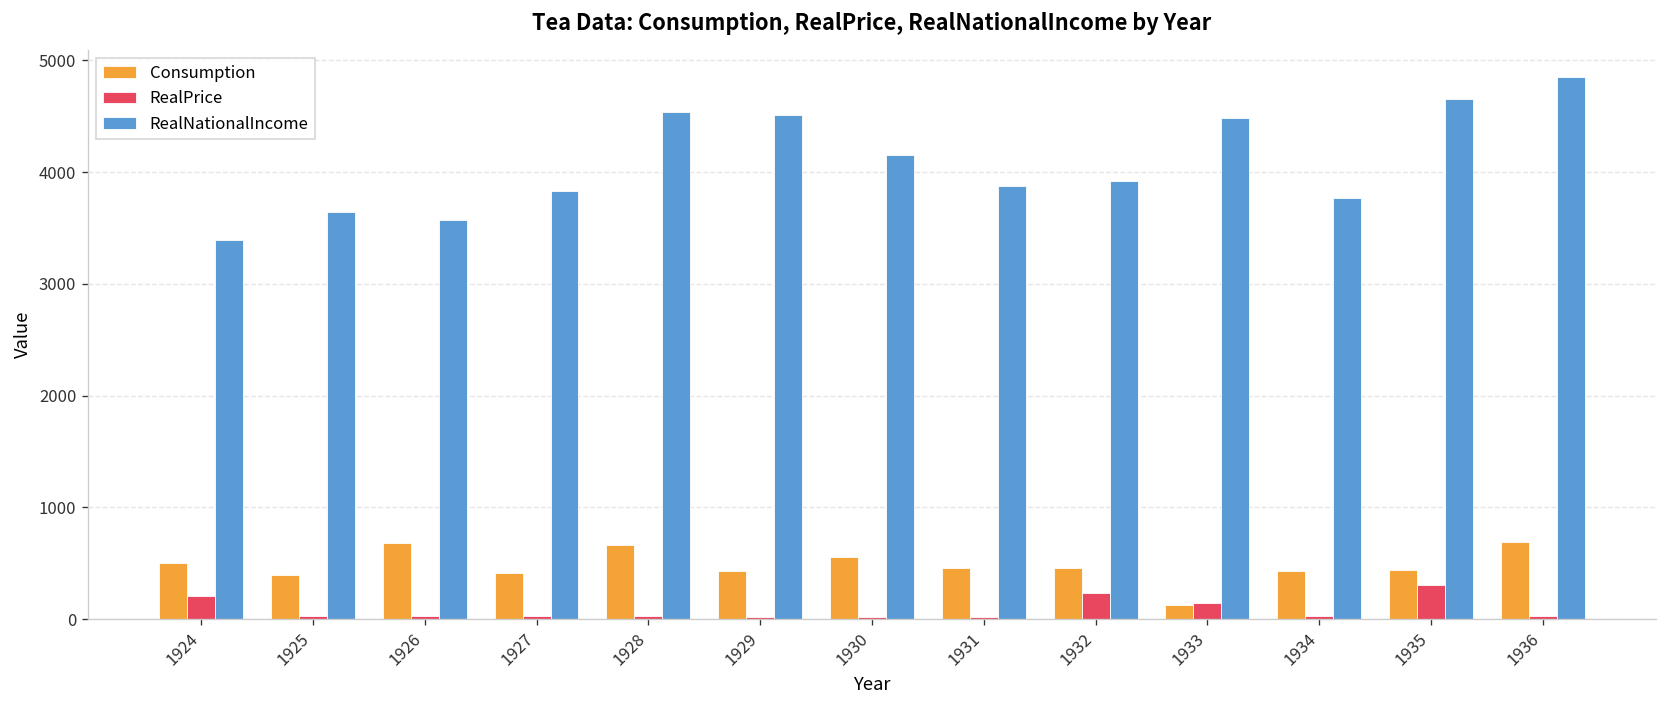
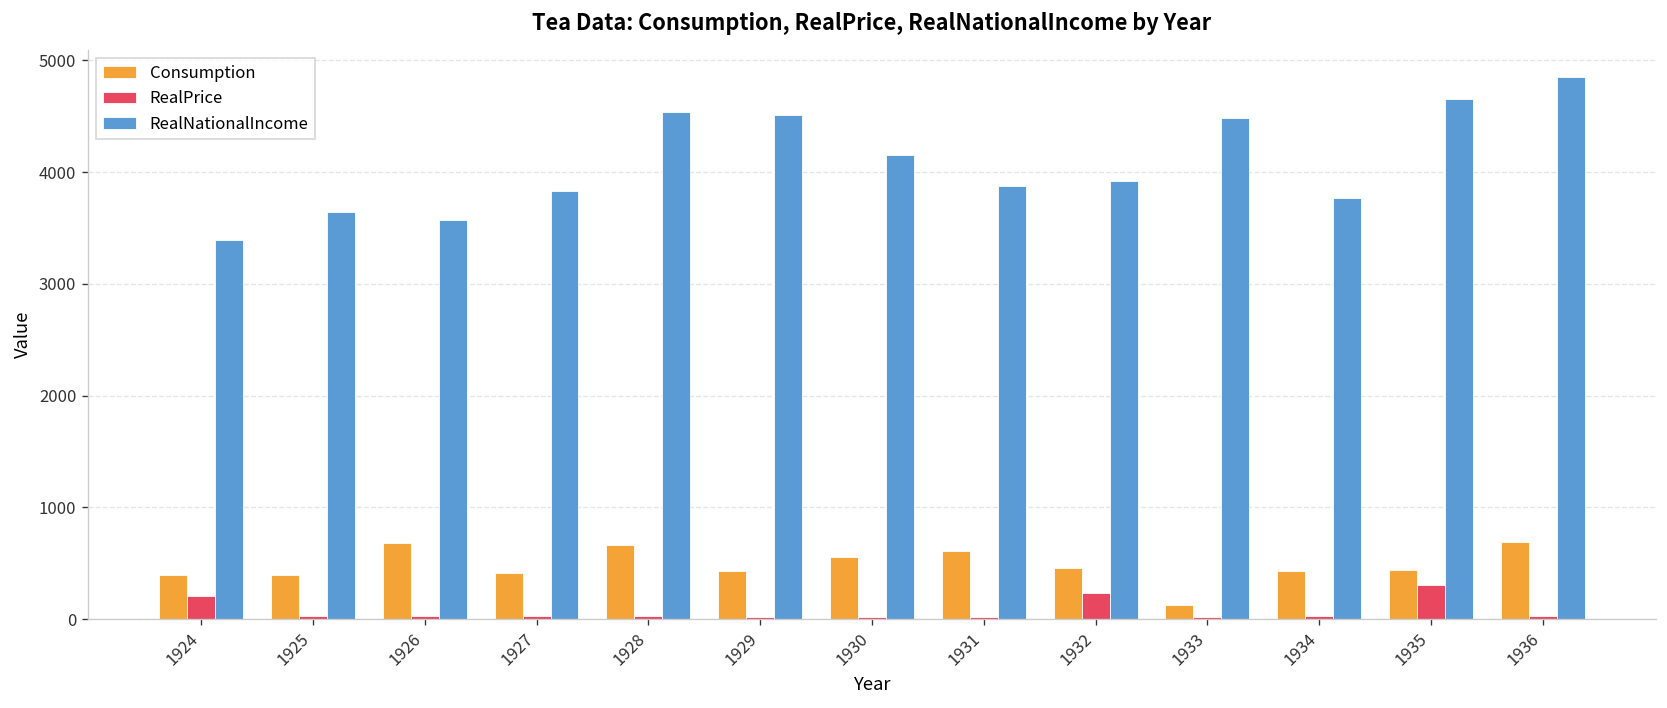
Consumption, 1924: 500 -> 400
Consumption, 1931: 500 -> 600
RealPrice, 1933: 100 -> 0
